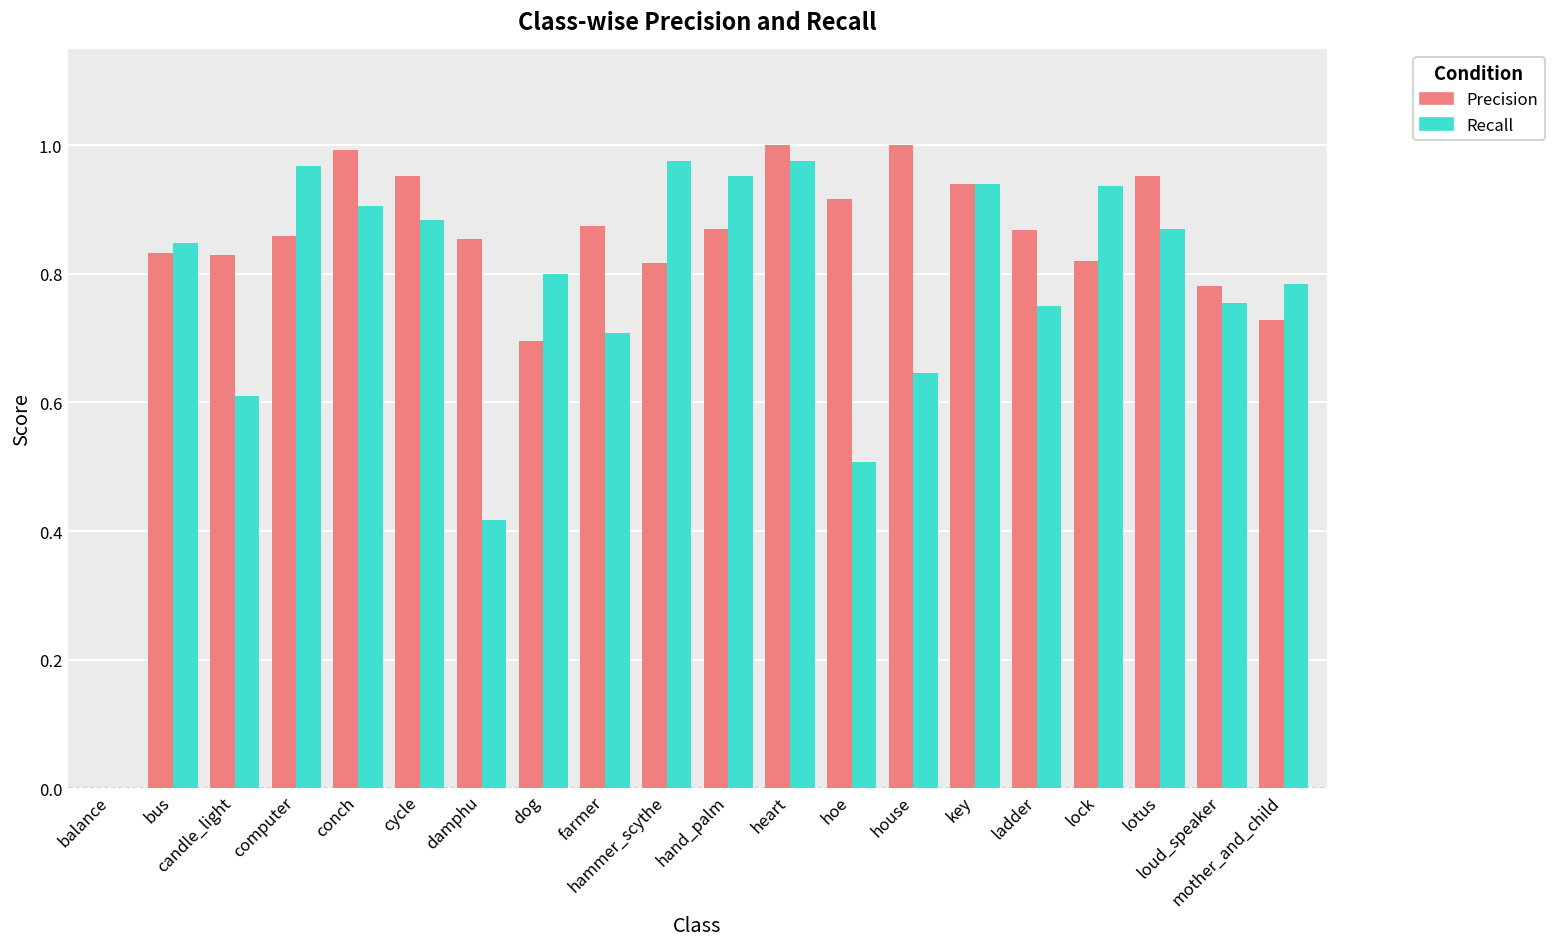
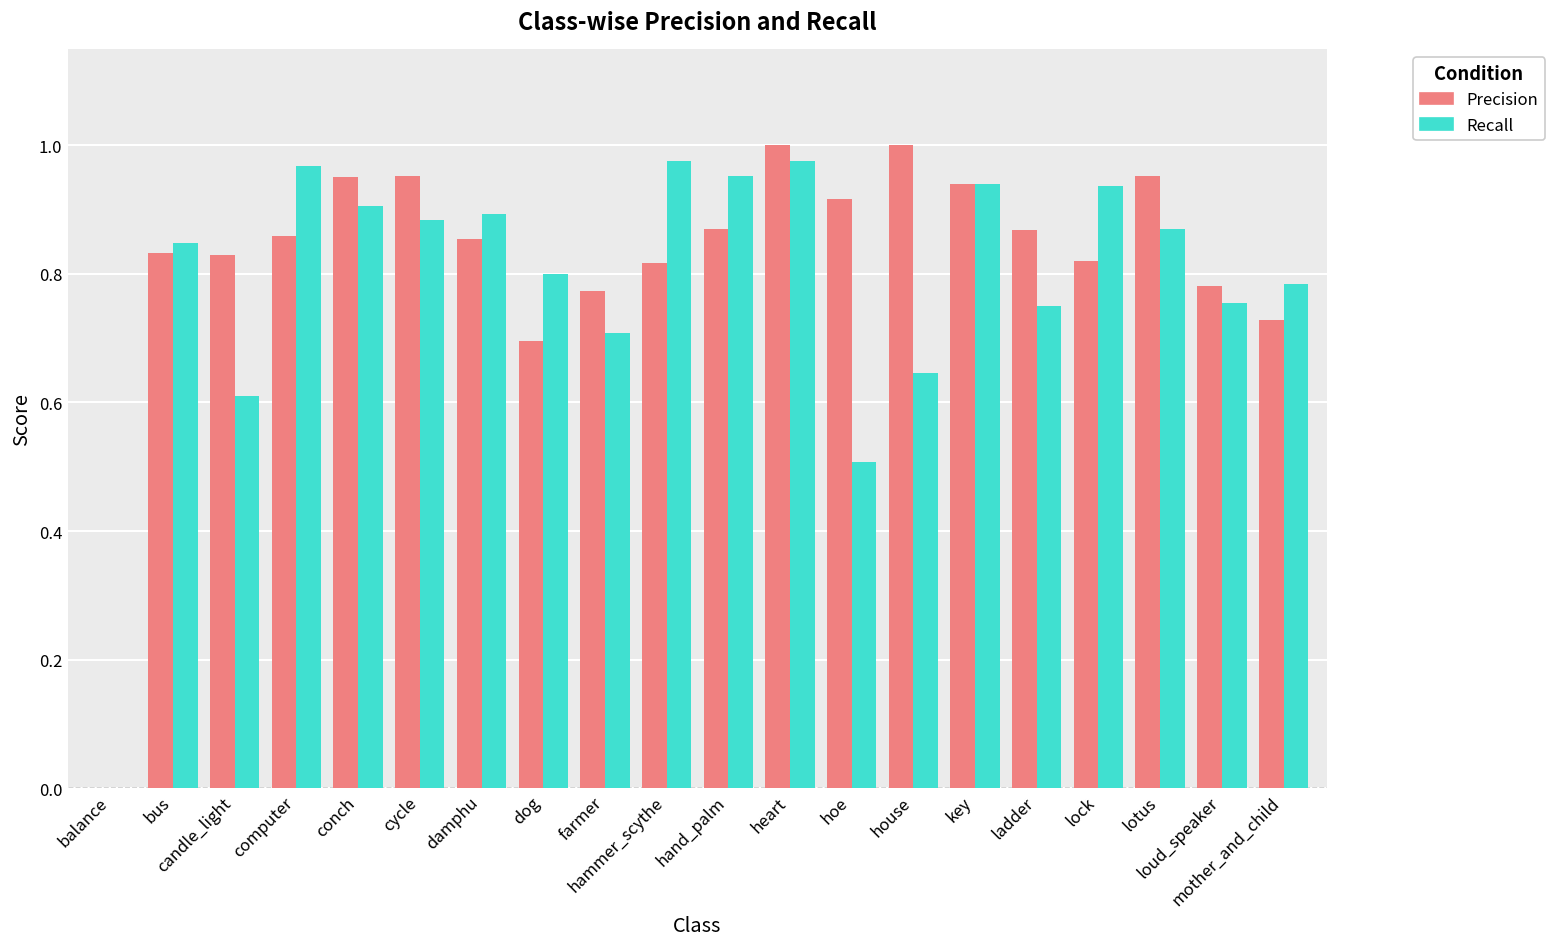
Precision, conch: 0.99 -> 0.95
Recall, damphu: 0.42 -> 0.89
Precision, farmer: 0.87 -> 0.77
